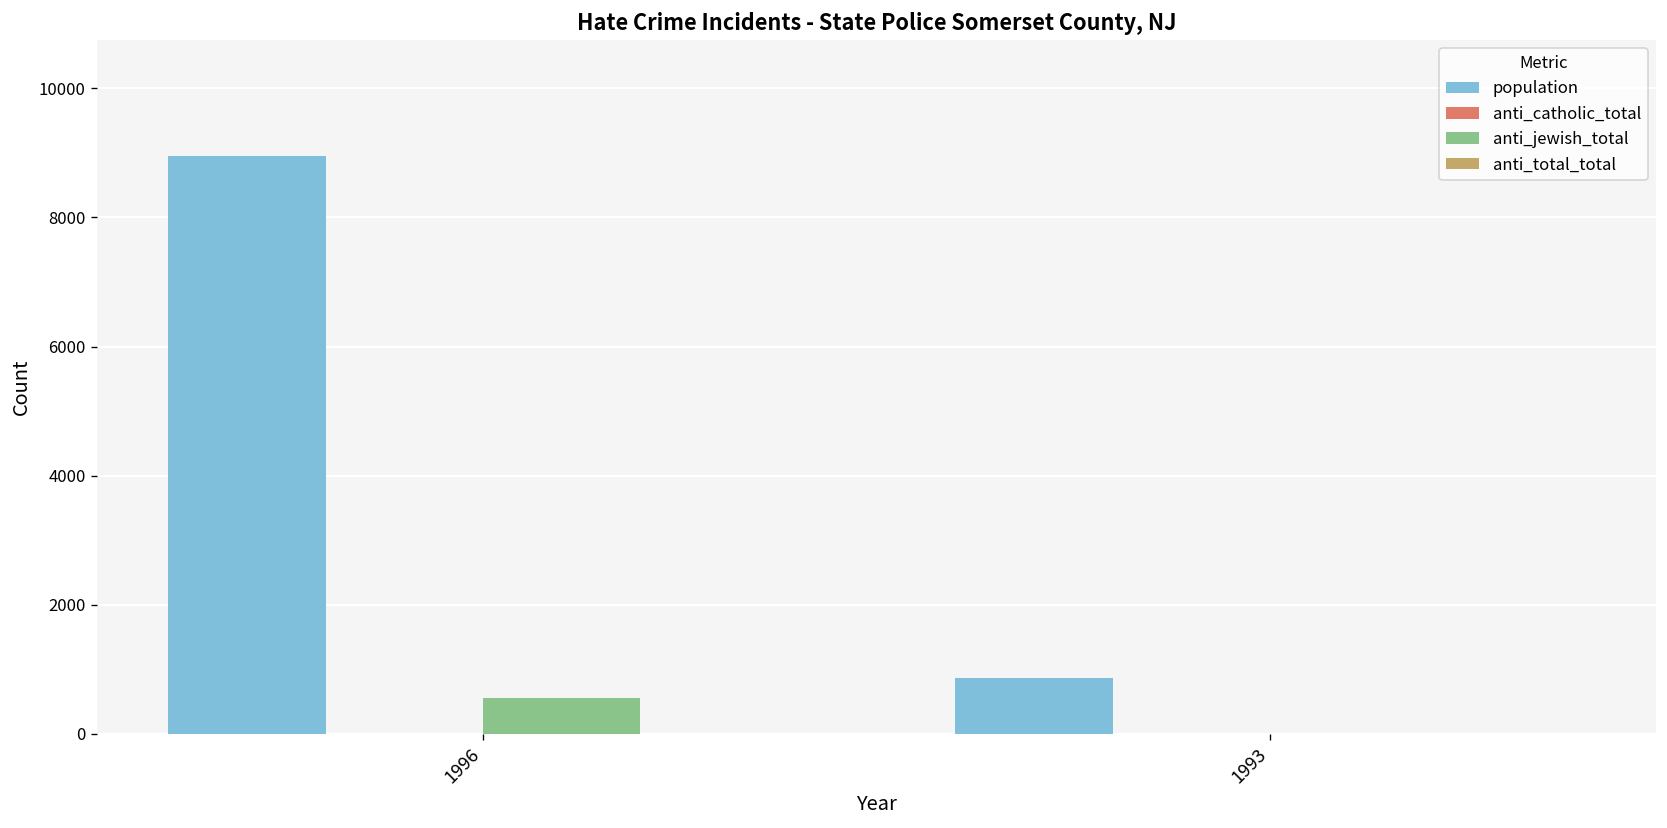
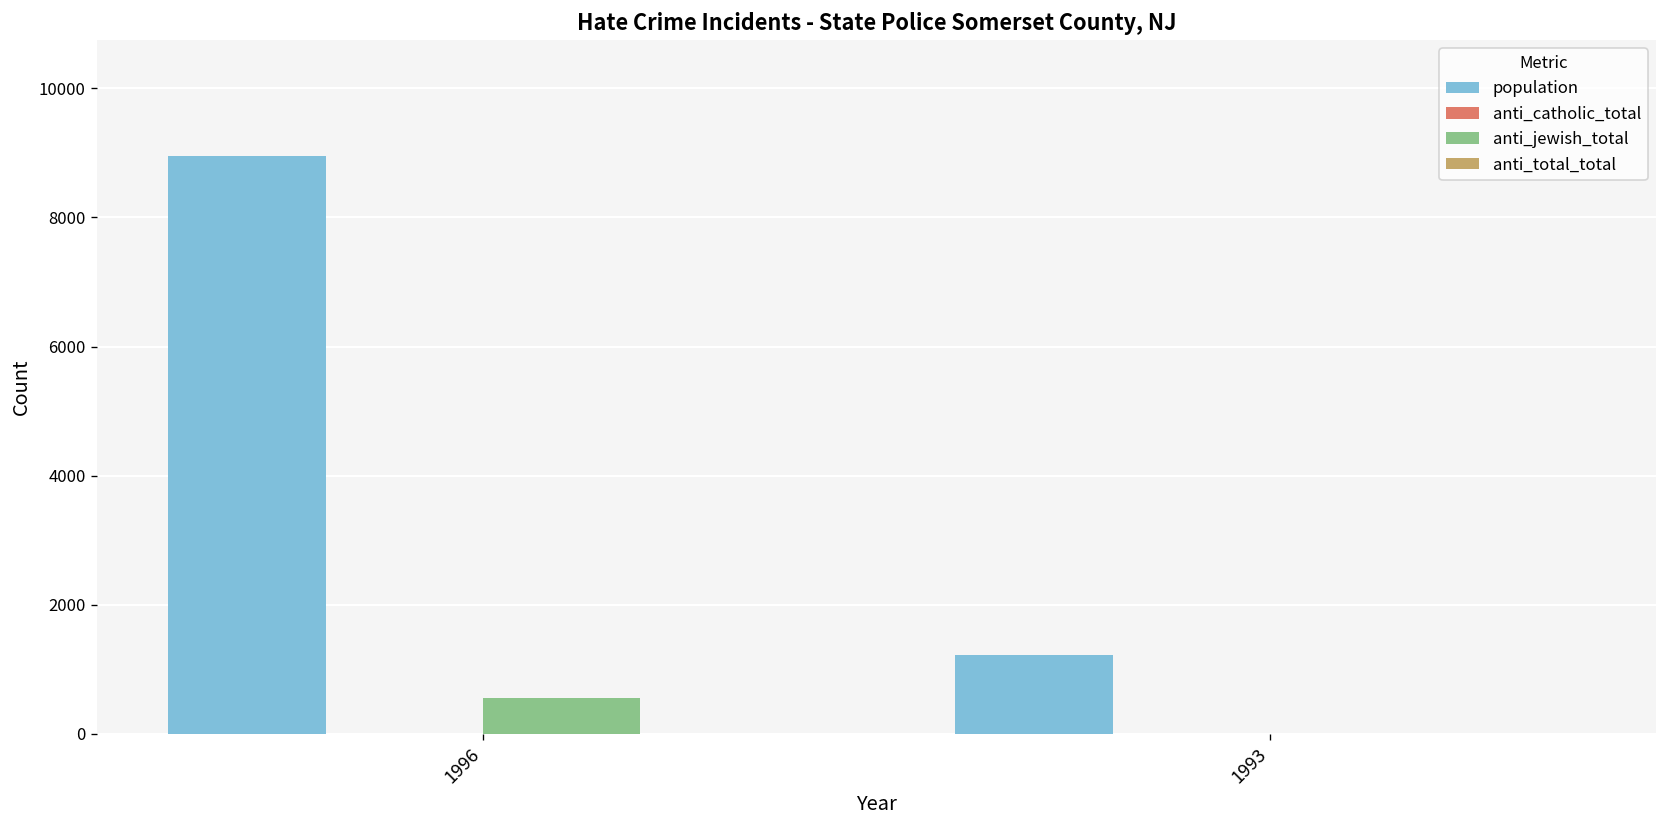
population, 1993: 900 -> 1200
